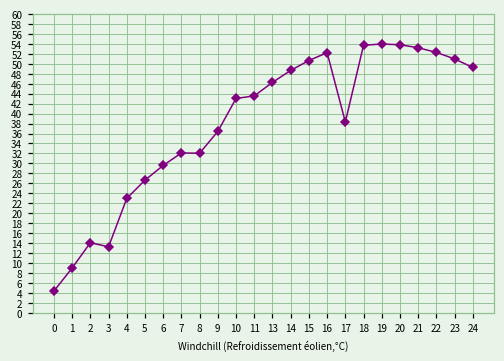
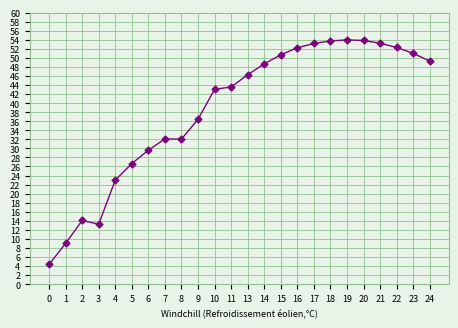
17: 38 -> 53
